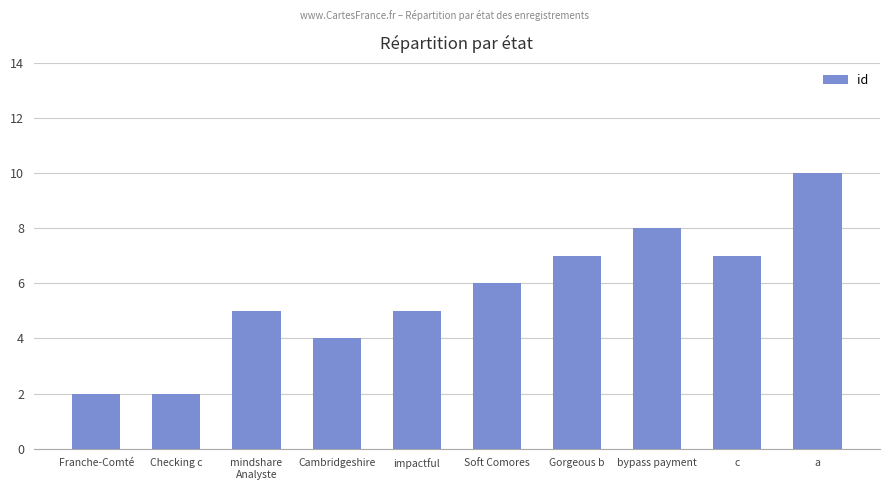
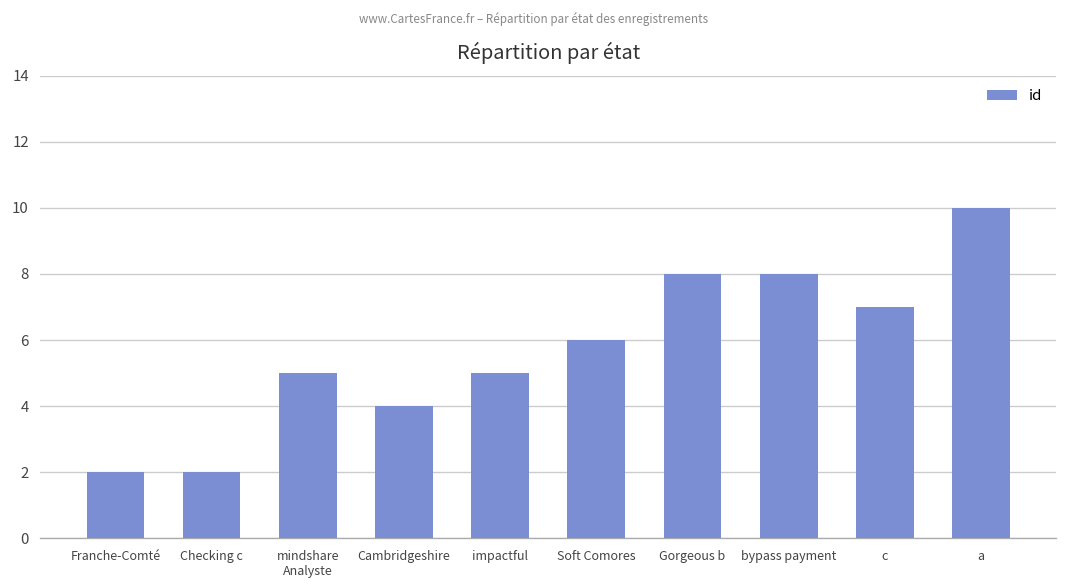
Gorgeous b: 7 -> 8
